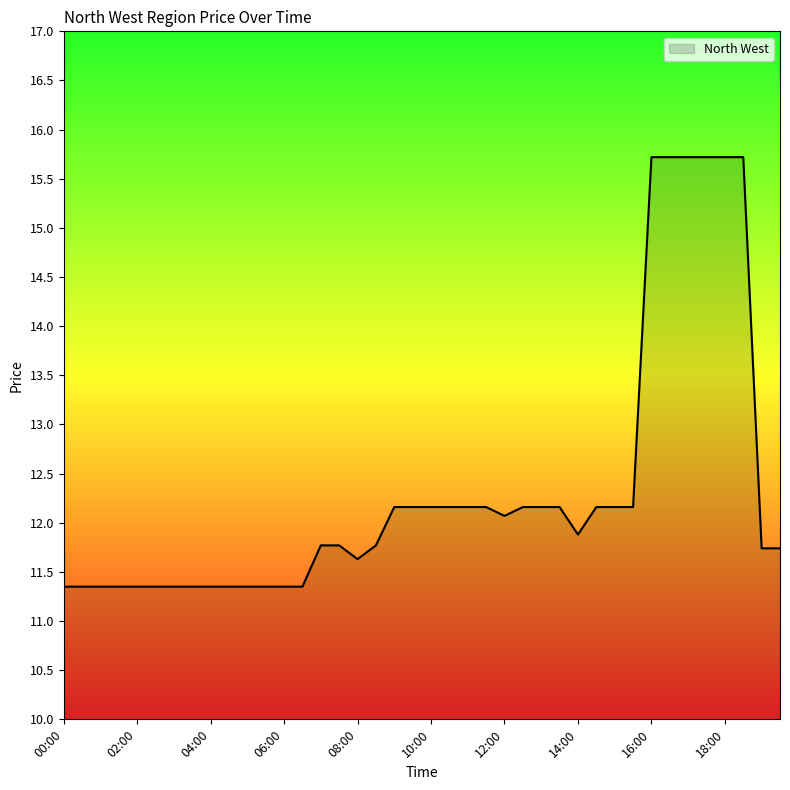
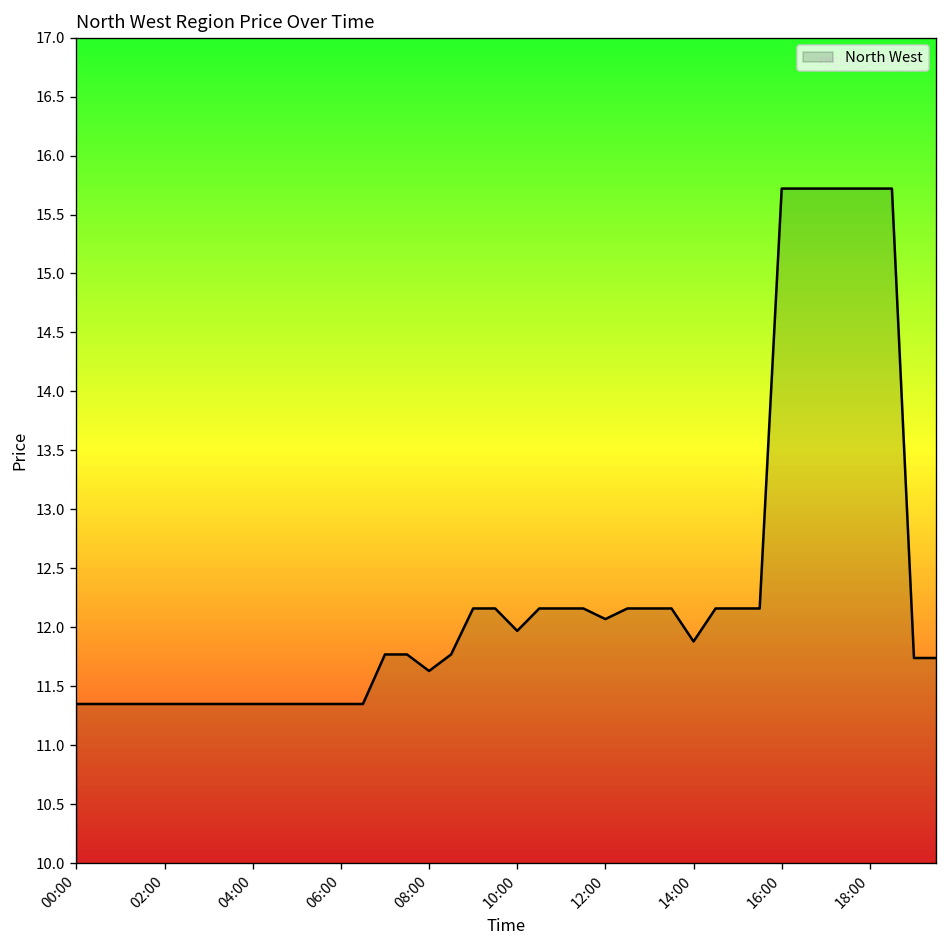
10:00: 12.2 -> 12.0
